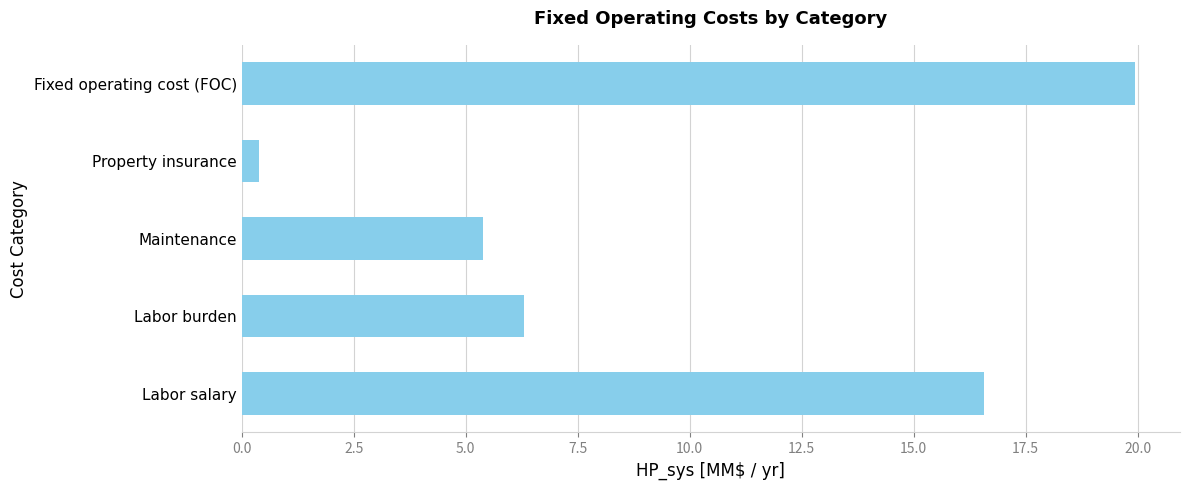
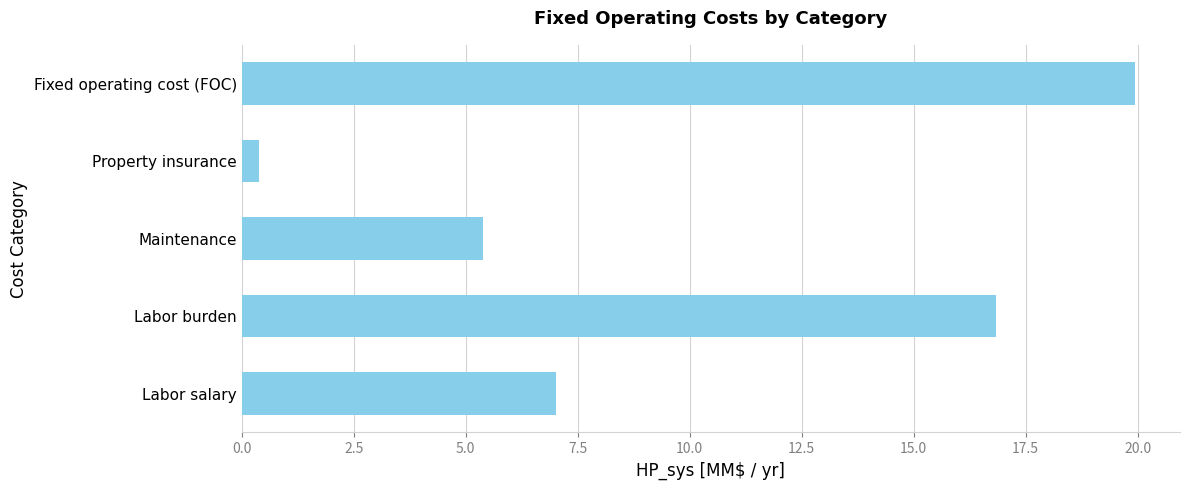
Labor burden: 6.3 -> 16.8
Labor salary: 16.6 -> 7.0
